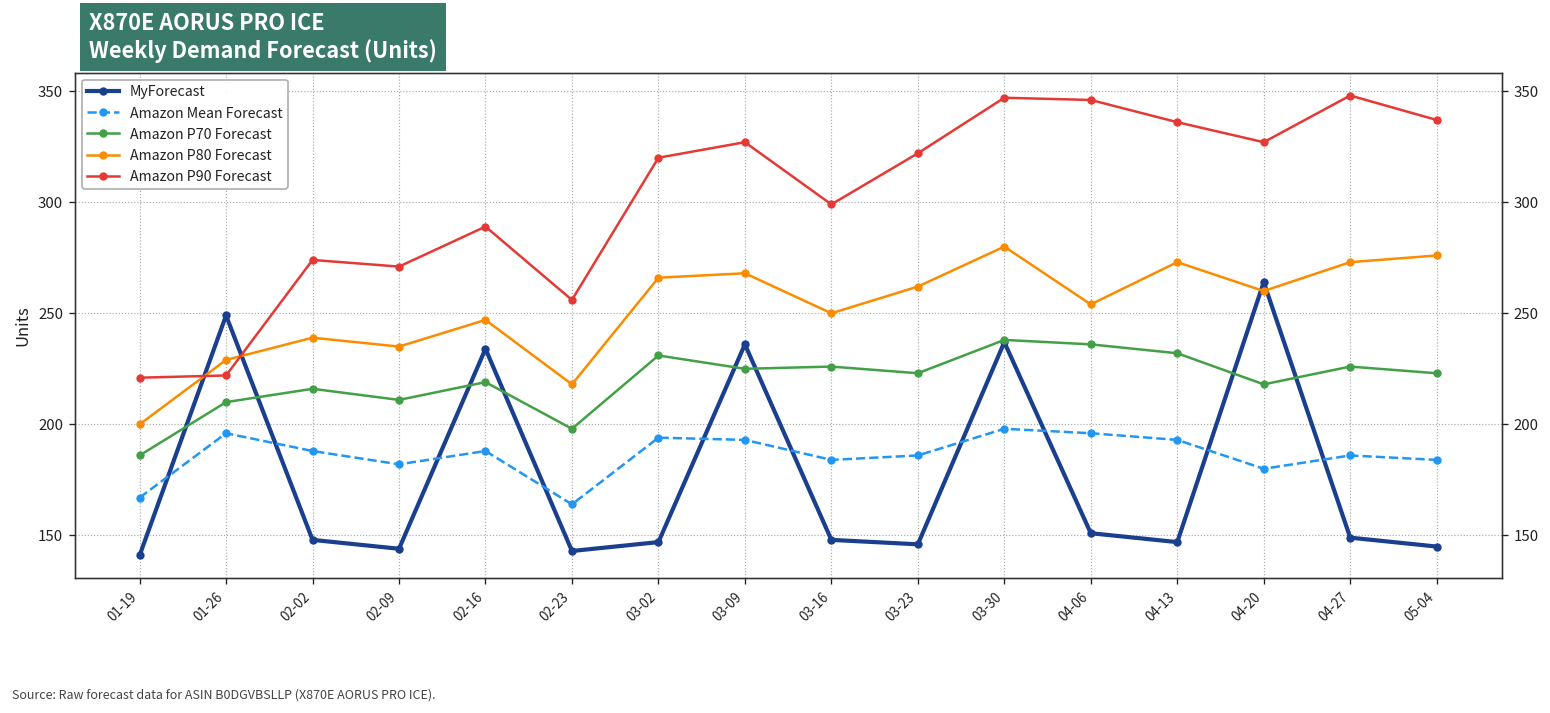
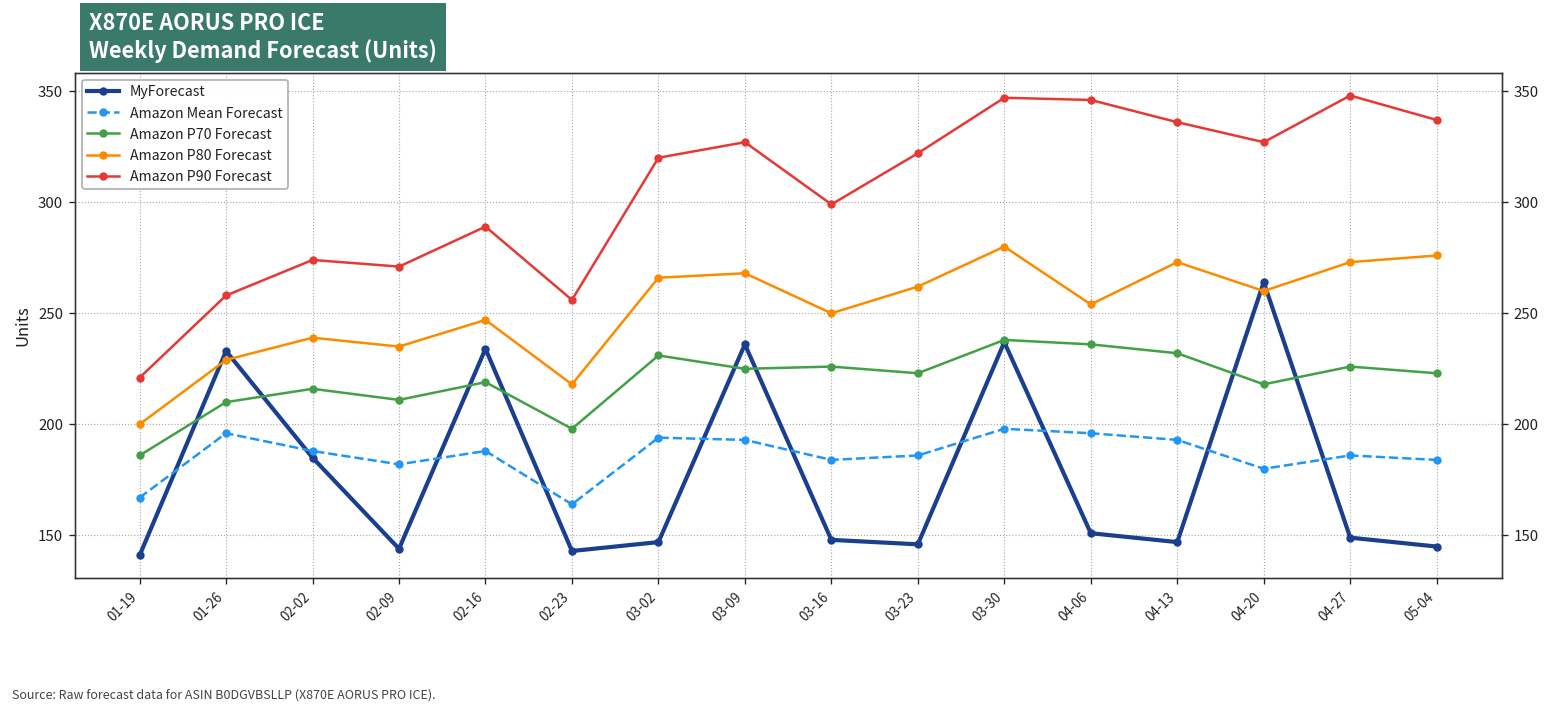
MyForecast, 01-26: 249 -> 233
Amazon P90 Forecast, 01-26: 222 -> 258
MyForecast, 02-02: 148 -> 185
